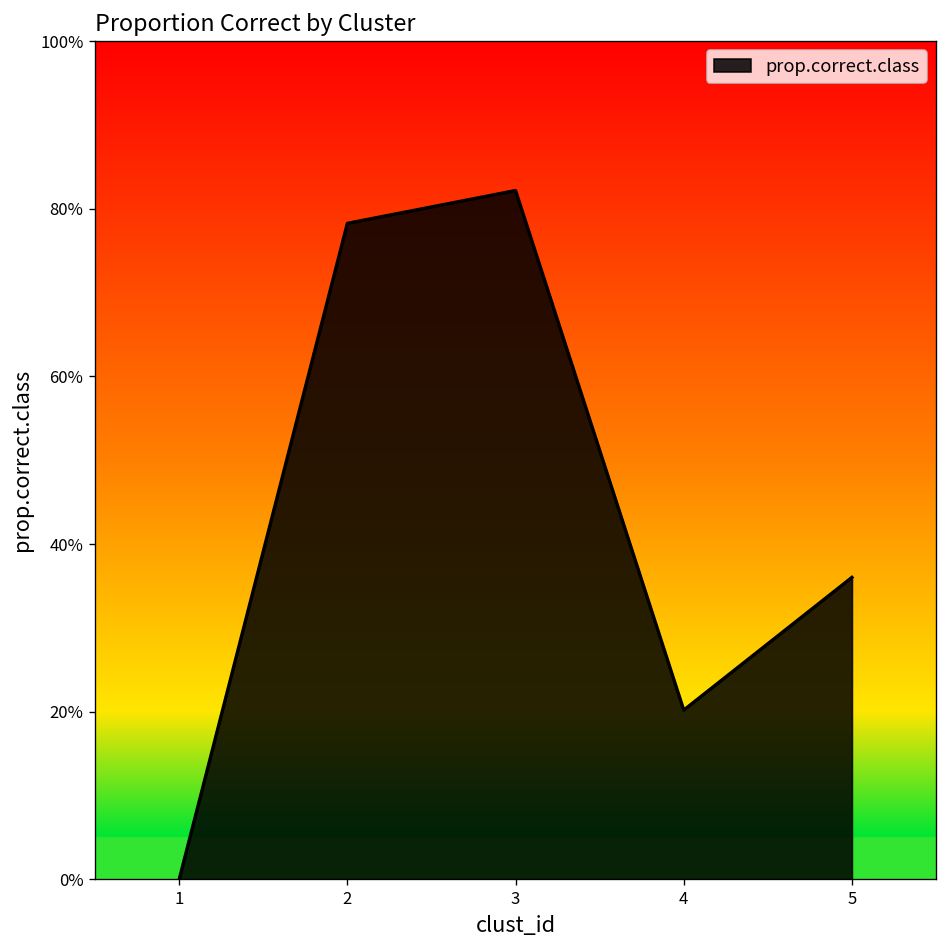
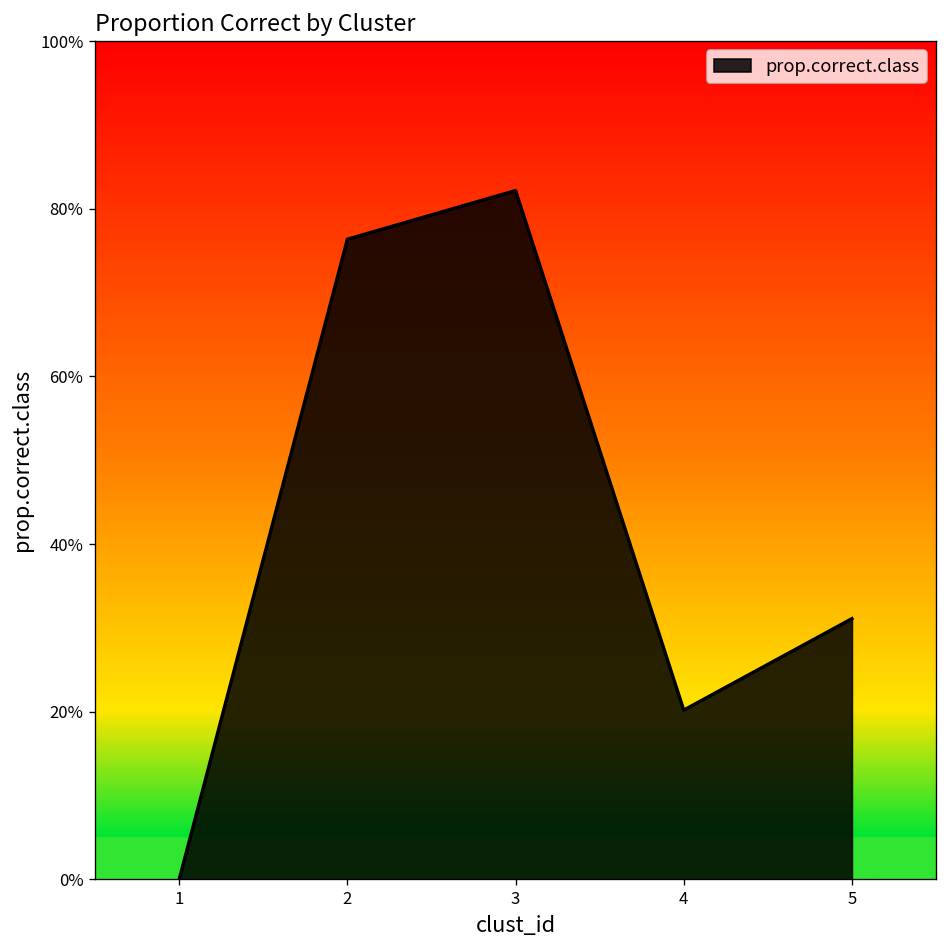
2: 78% -> 76%
5: 36% -> 31%
